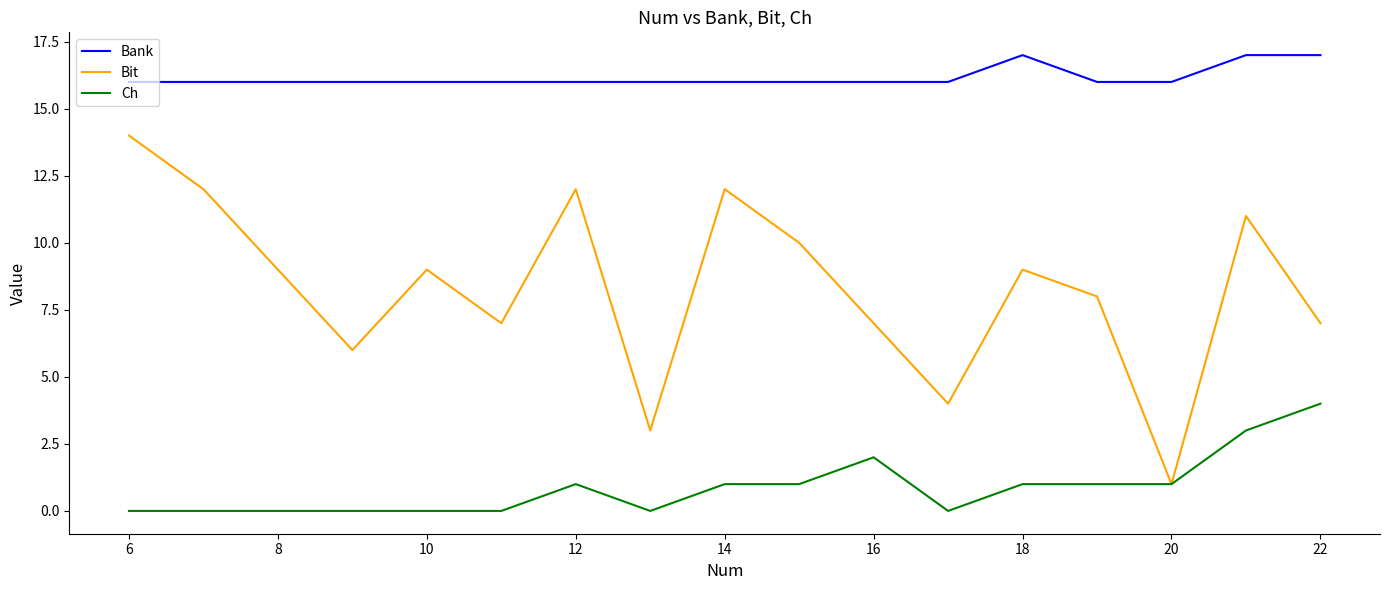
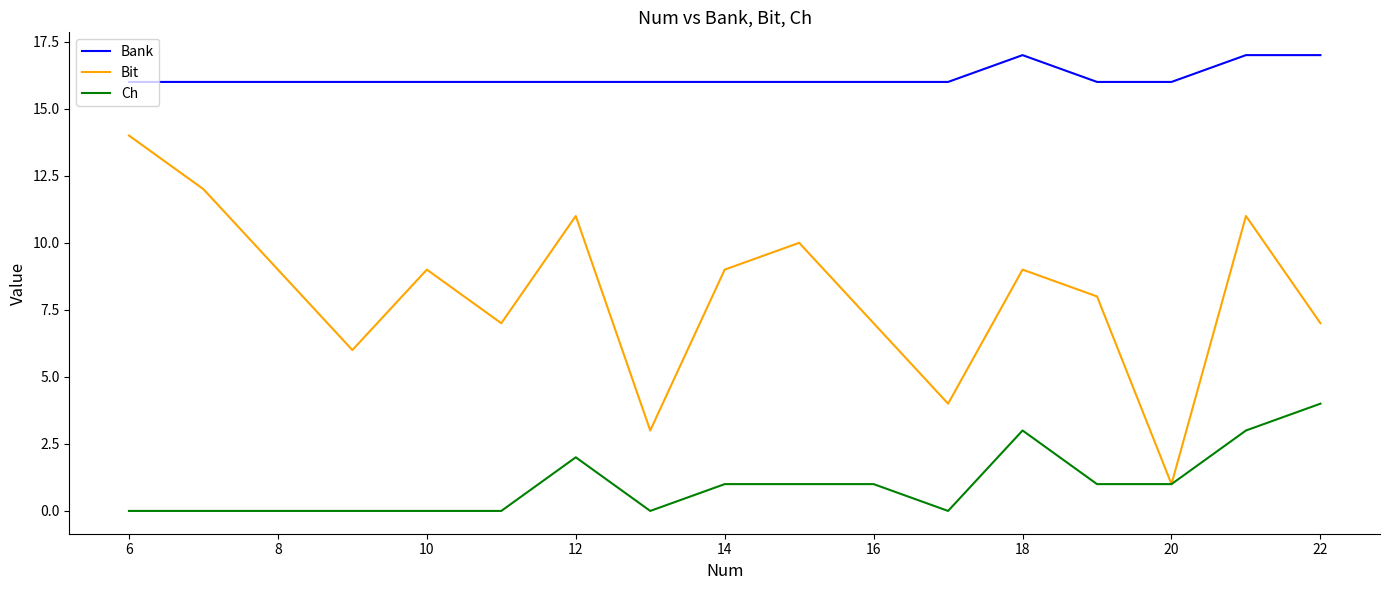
Bit, 12: 12 -> 11
Ch, 12: 1 -> 2
Bit, 14: 12 -> 9
Ch, 16: 2 -> 1
Ch, 18: 1 -> 3
